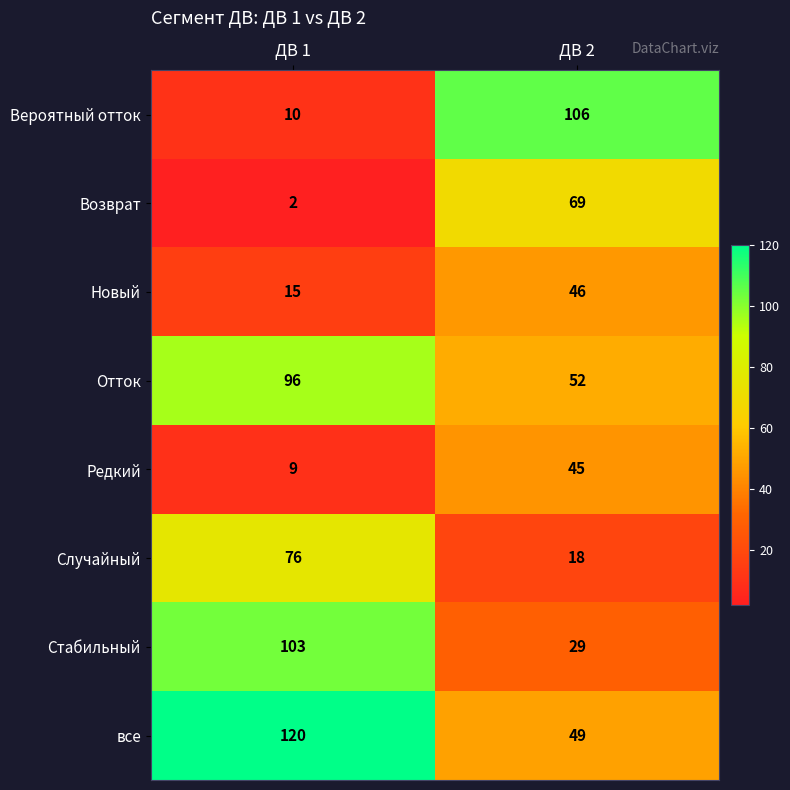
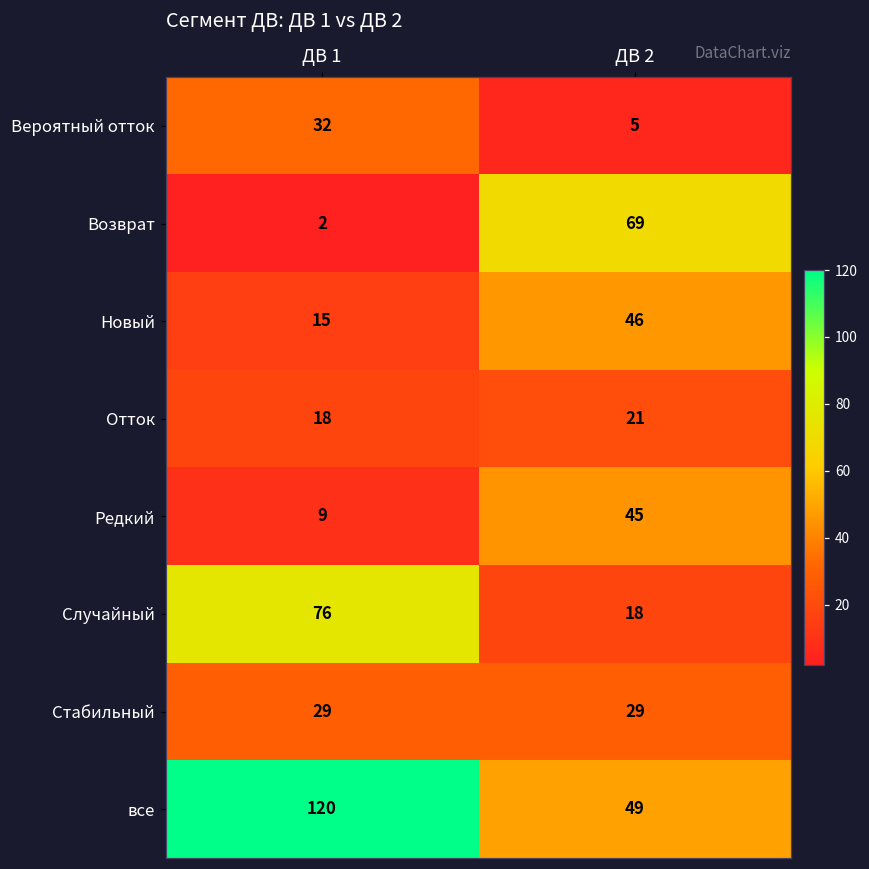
Вероятный отток, ДВ 1: 10 -> 32
Вероятный отток, ДВ 2: 106 -> 5
Отток, ДВ 1: 96 -> 18
Отток, ДВ 2: 52 -> 21
Стабильный, ДВ 1: 103 -> 29
